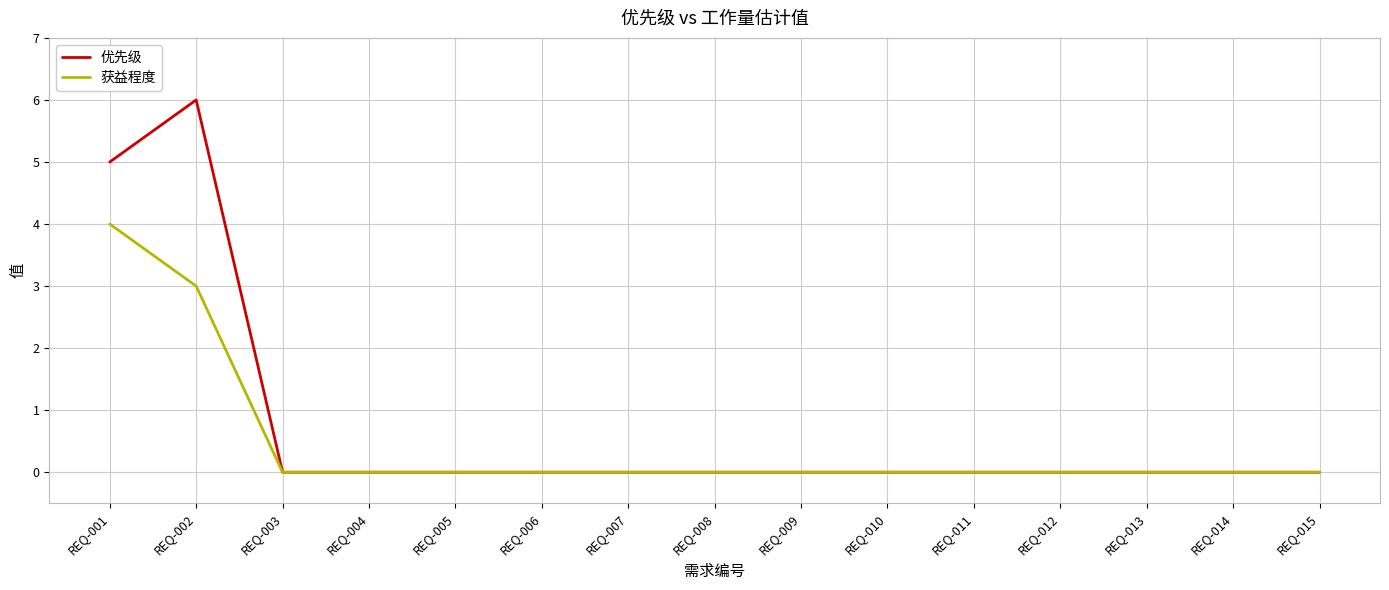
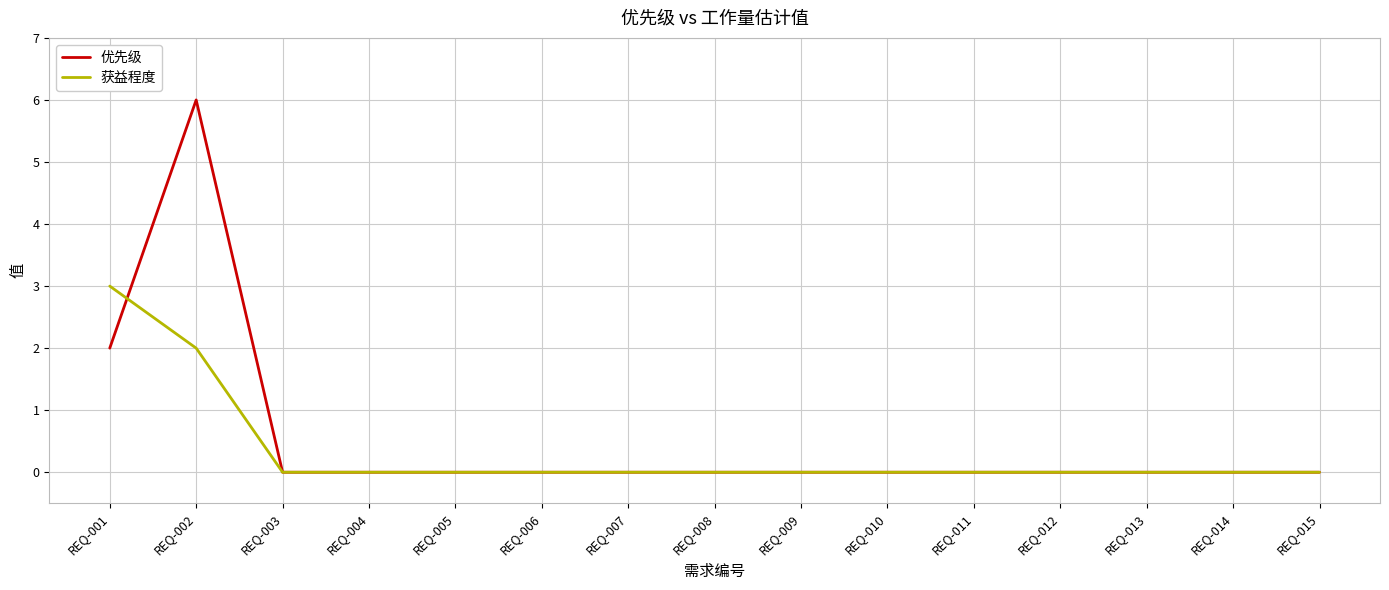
优先级, REQ-001: 5 -> 2
获益程度, REQ-001: 4 -> 3
获益程度, REQ-002: 3 -> 2
